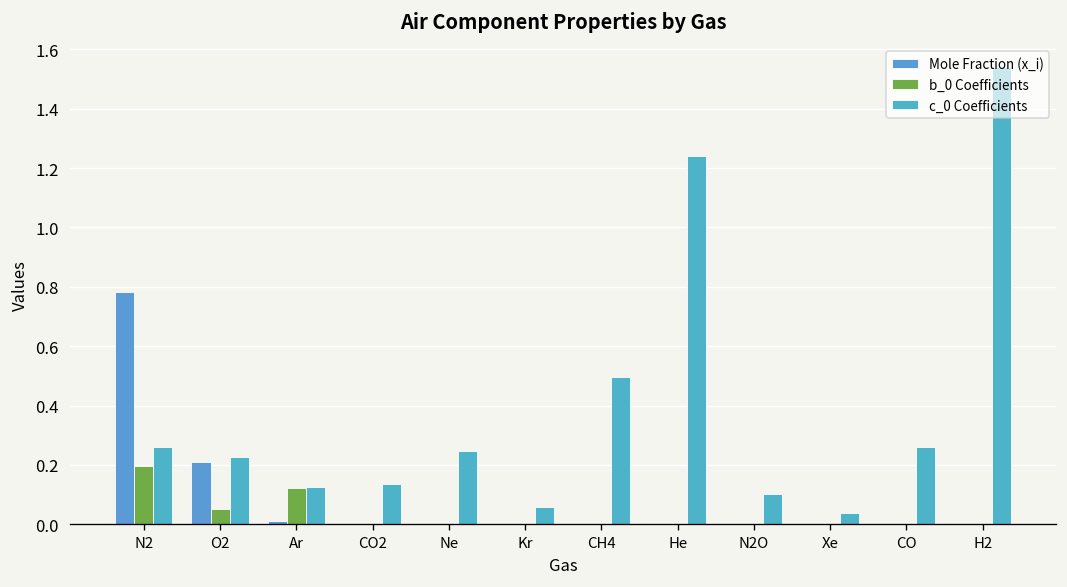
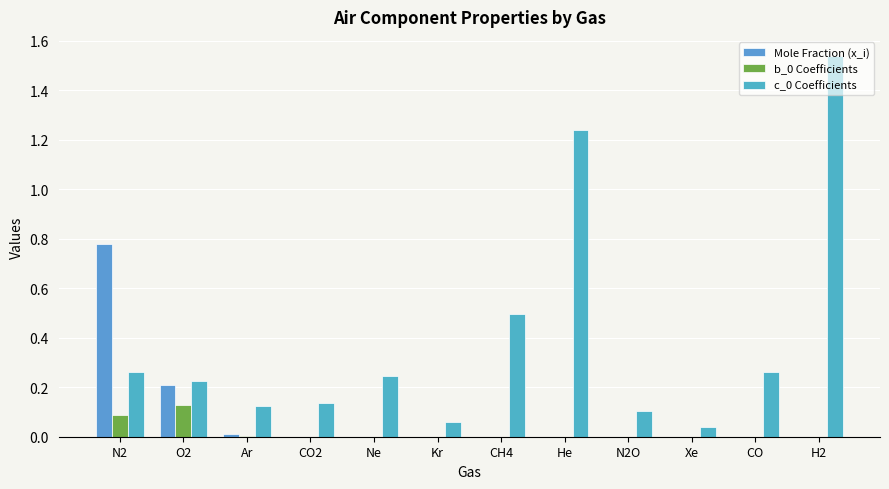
b_0 Coefficients, N2: 0.20 -> 0.09
b_0 Coefficients, O2: 0.05 -> 0.13
b_0 Coefficients, Ar: 0.12 -> 0.00
